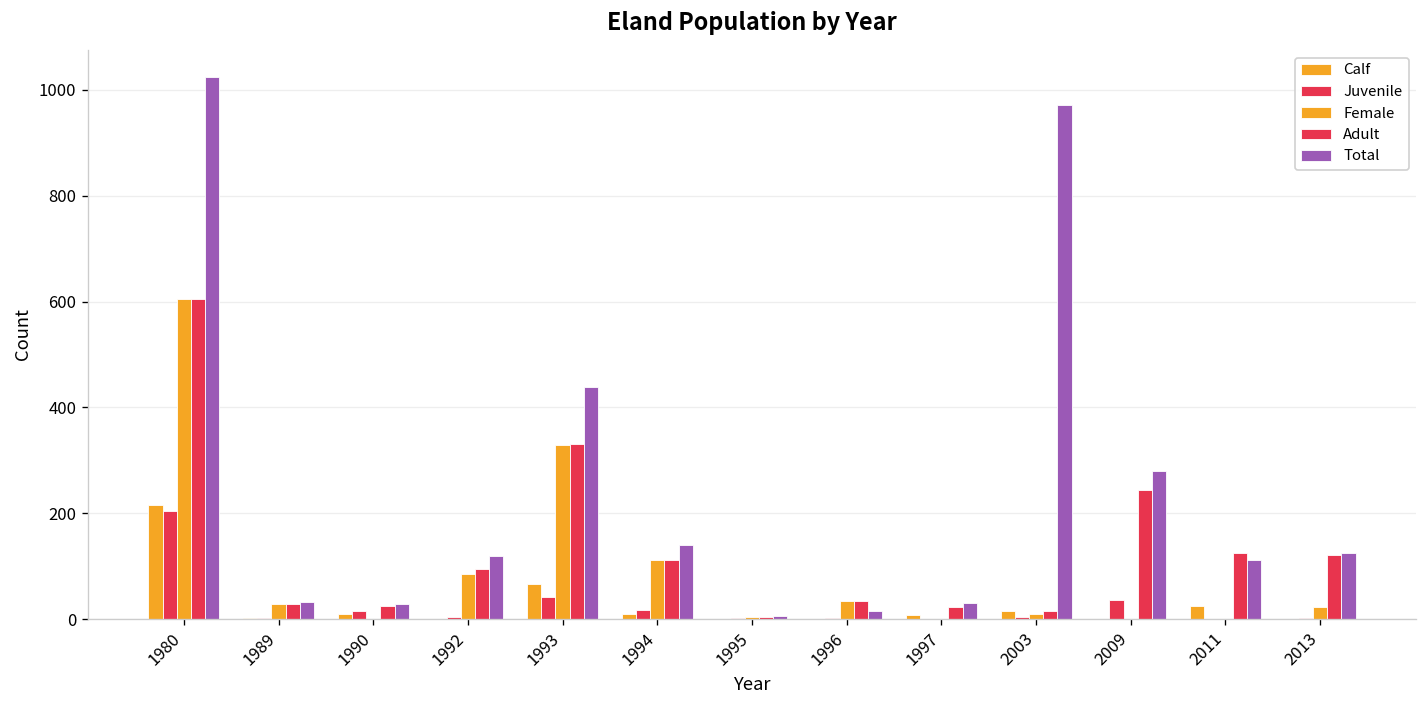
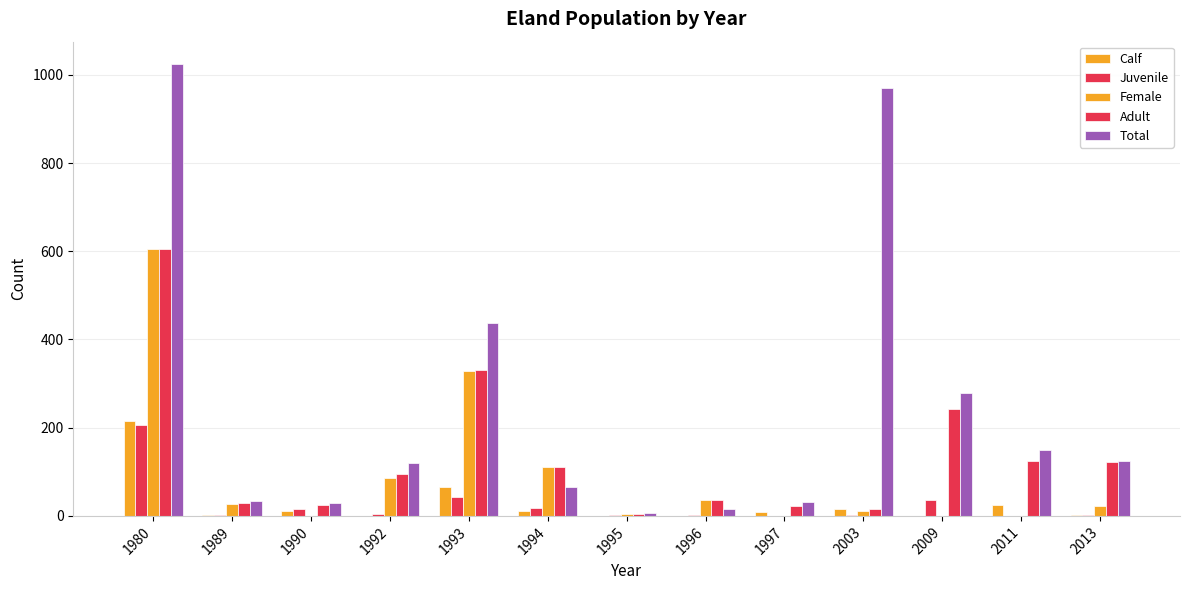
Total, 1994: 140 -> 70
Total, 2011: 110 -> 150
